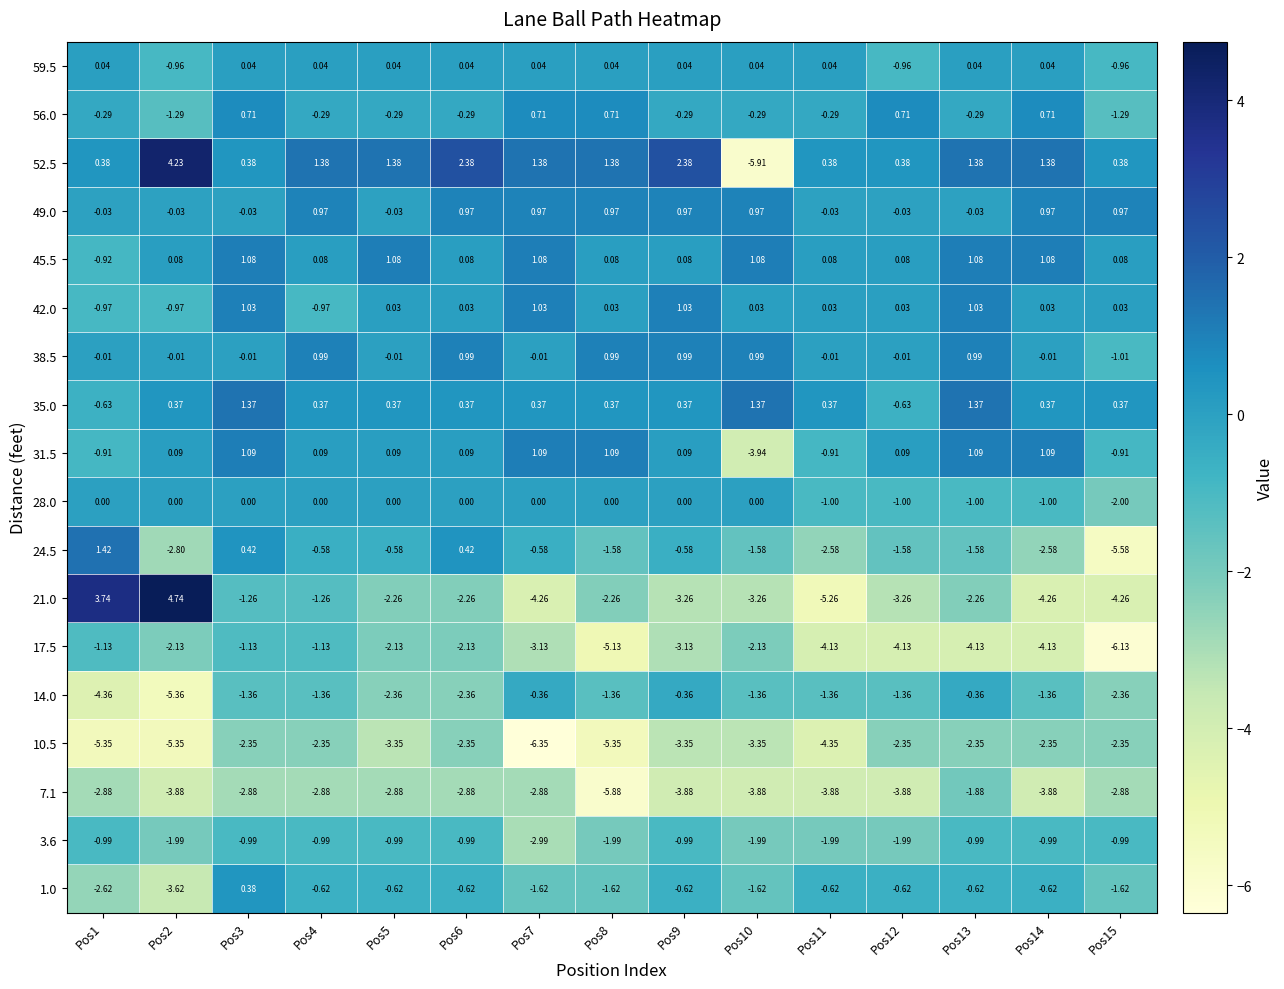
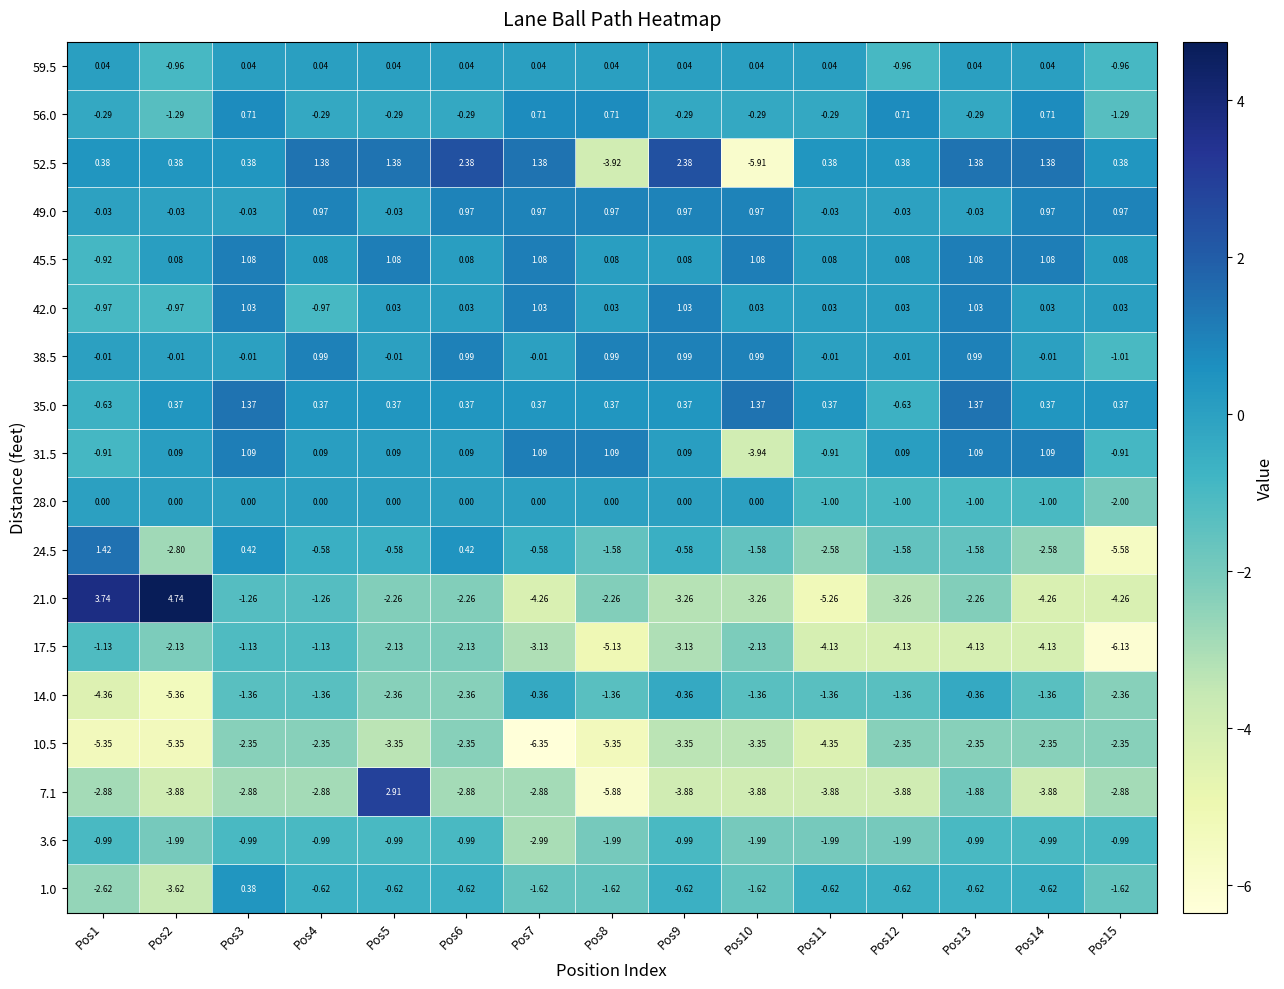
52.5, Pos2: 4.23 -> 0.38
52.5, Pos8: 1.38 -> -3.92
7.1, Pos5: -2.88 -> 2.91
